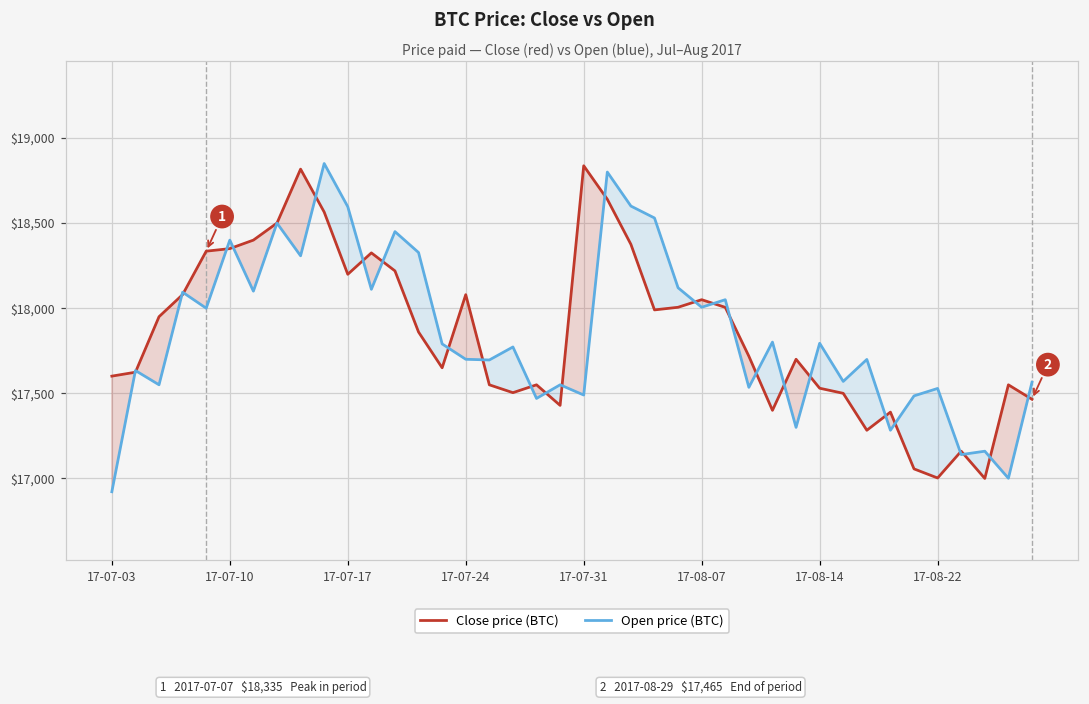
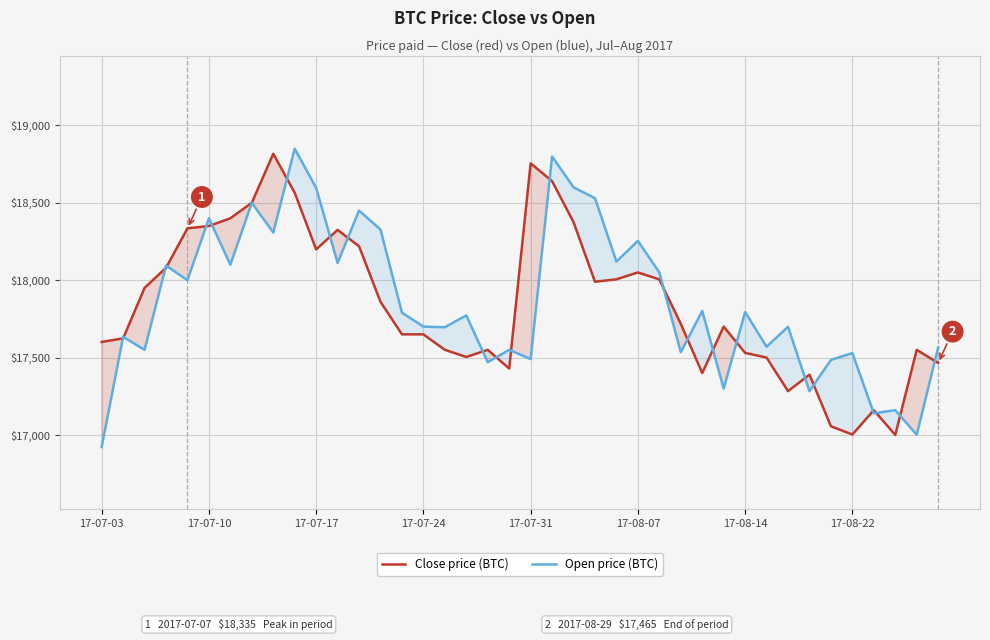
Close price (BTC), 17-07-24: $18,080 -> $17,650
Close price (BTC), 17-07-31: $18,840 -> $18,760
Open price (BTC), 17-08-07: $18,010 -> $18,250
